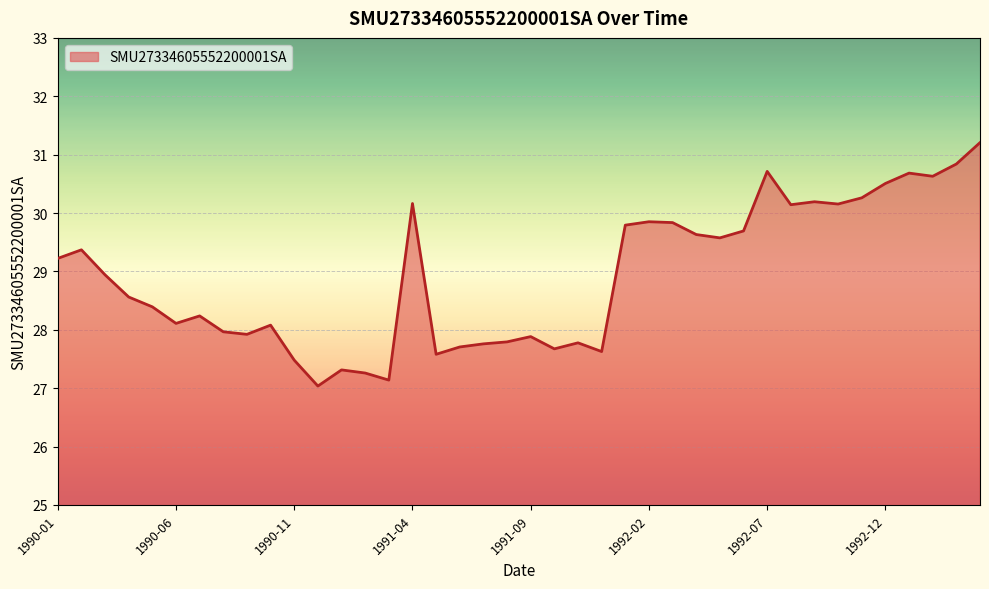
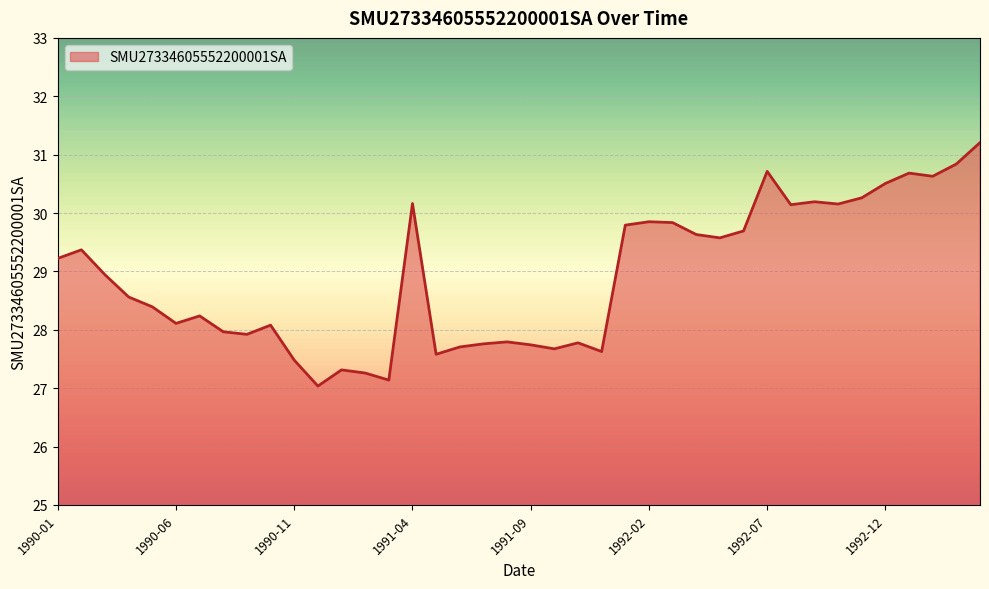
1991-09: 27.9 -> 27.7
